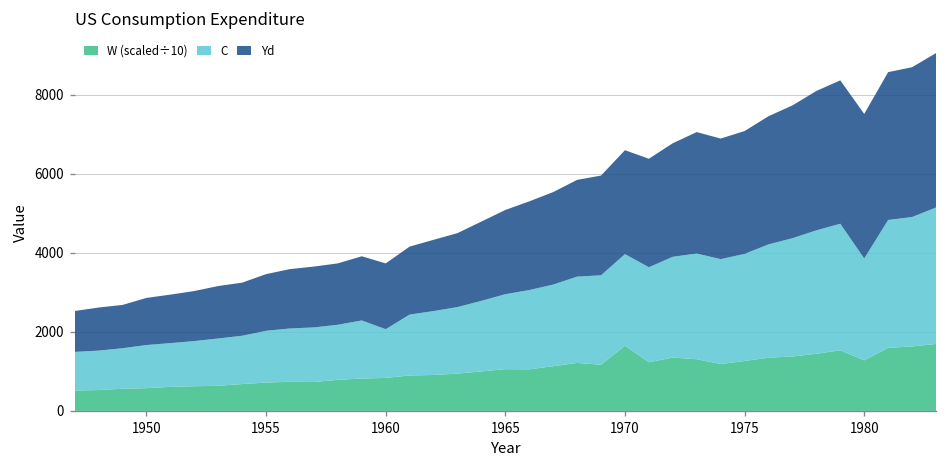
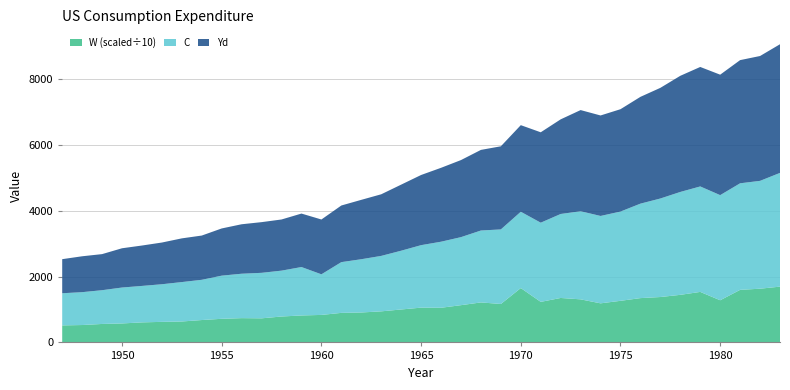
C, 1980: 2600 -> 3200
